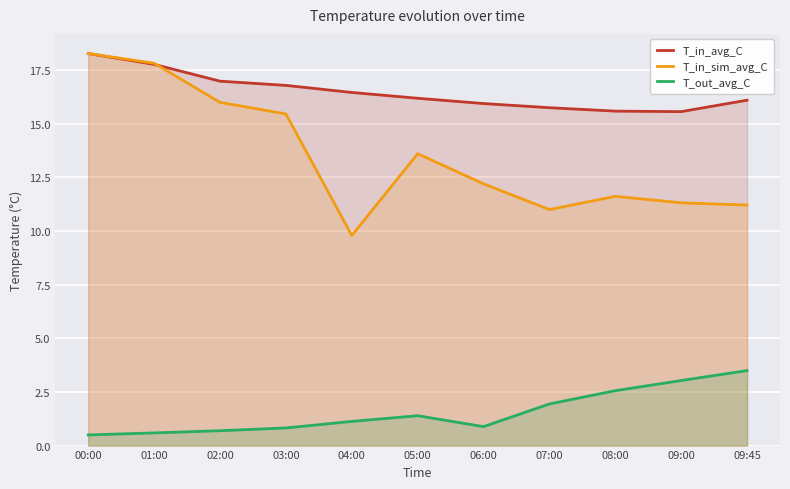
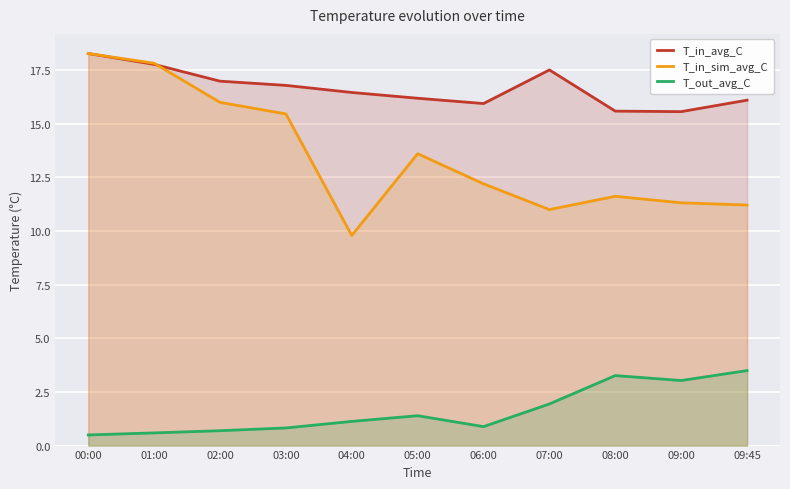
T_in_avg_C, 07:00: 15.8 -> 17.5
T_out_avg_C, 08:00: 2.6 -> 3.3
